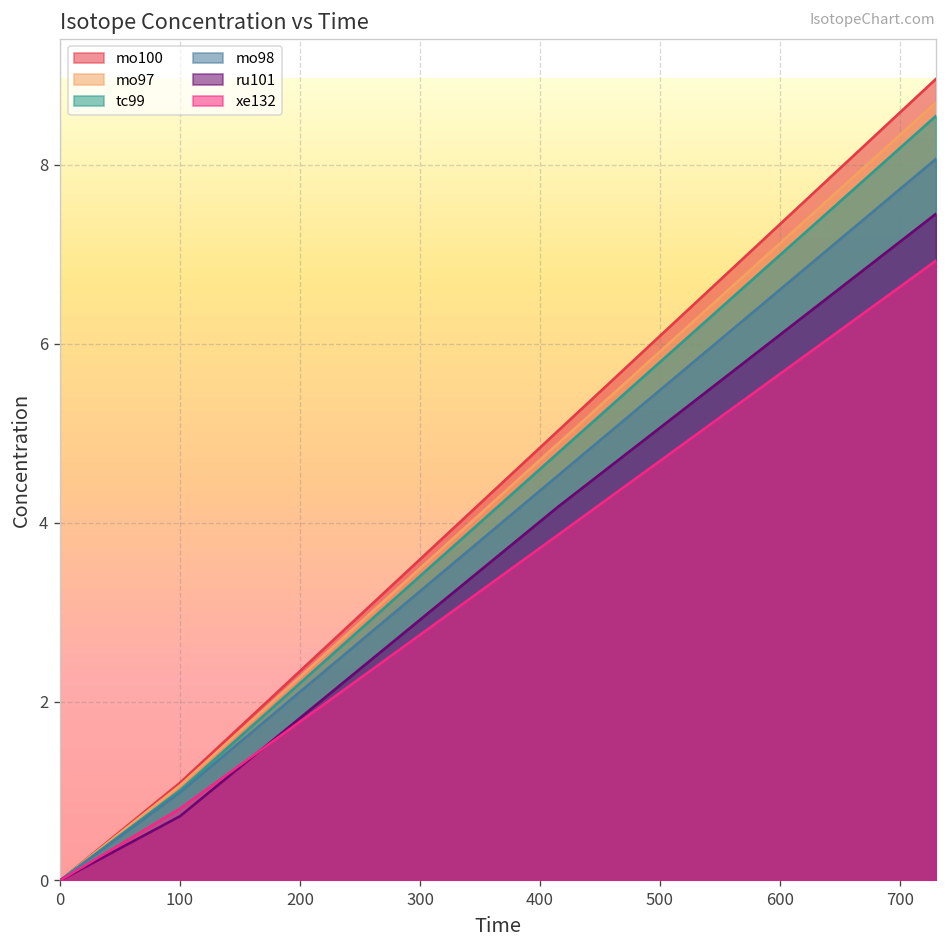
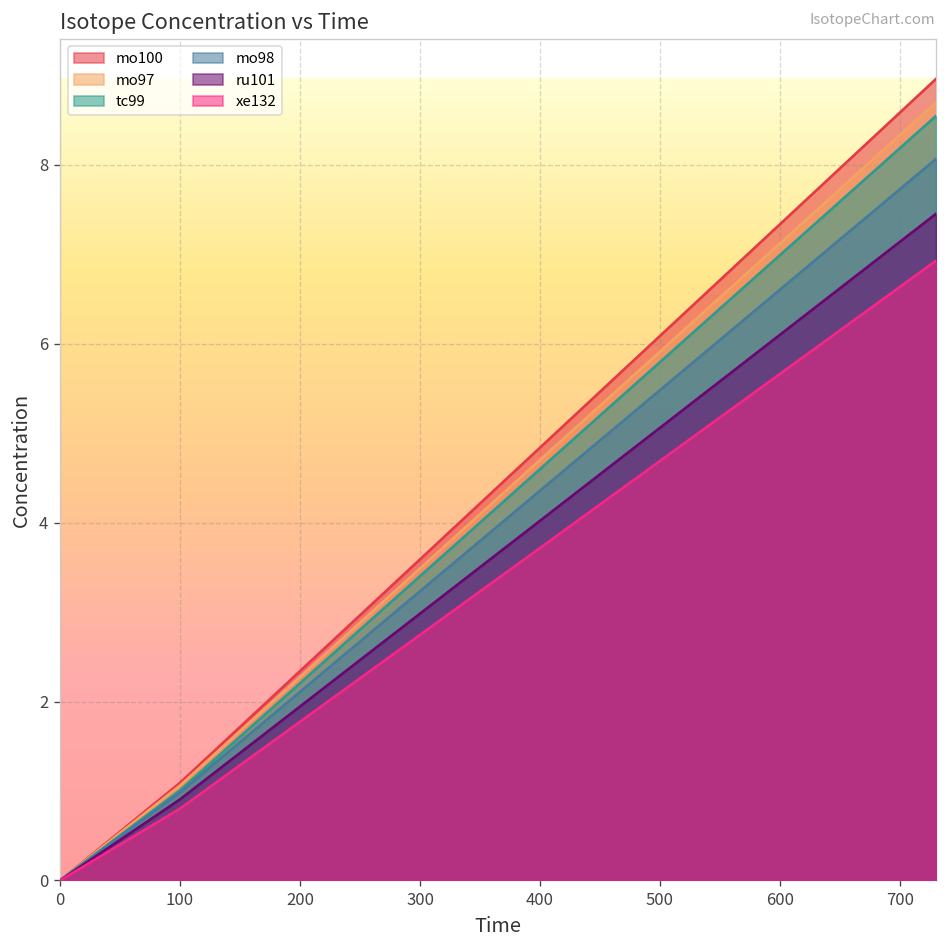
ru101, 100: 0.7 -> 0.9
